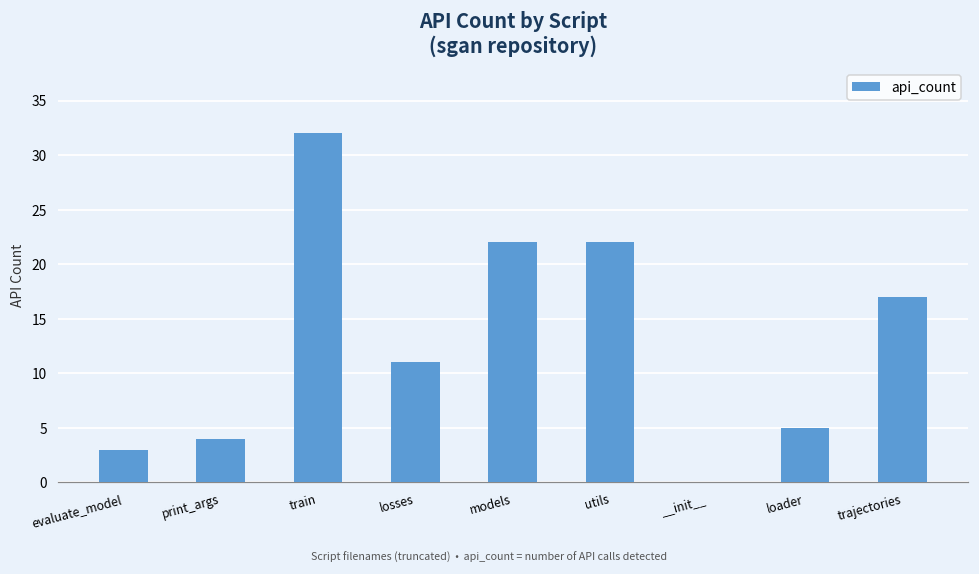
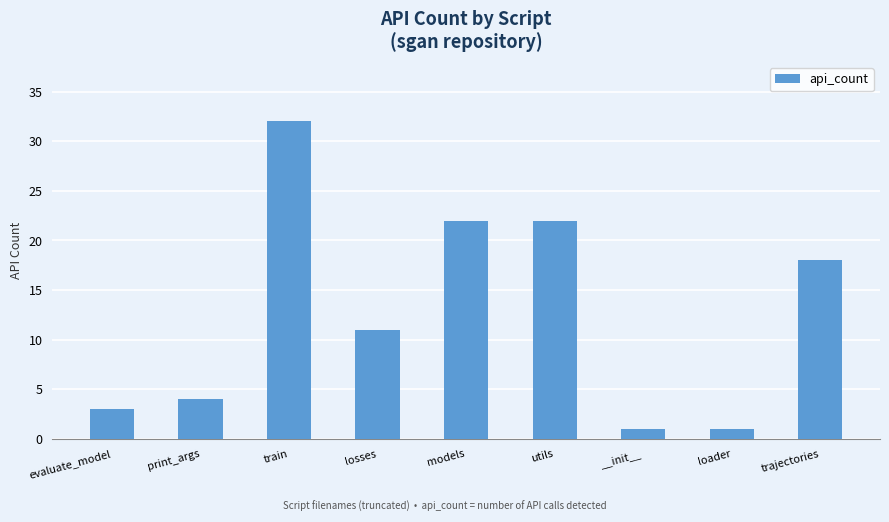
__init__: 0 -> 1
loader: 5 -> 1
trajectories: 17 -> 18
